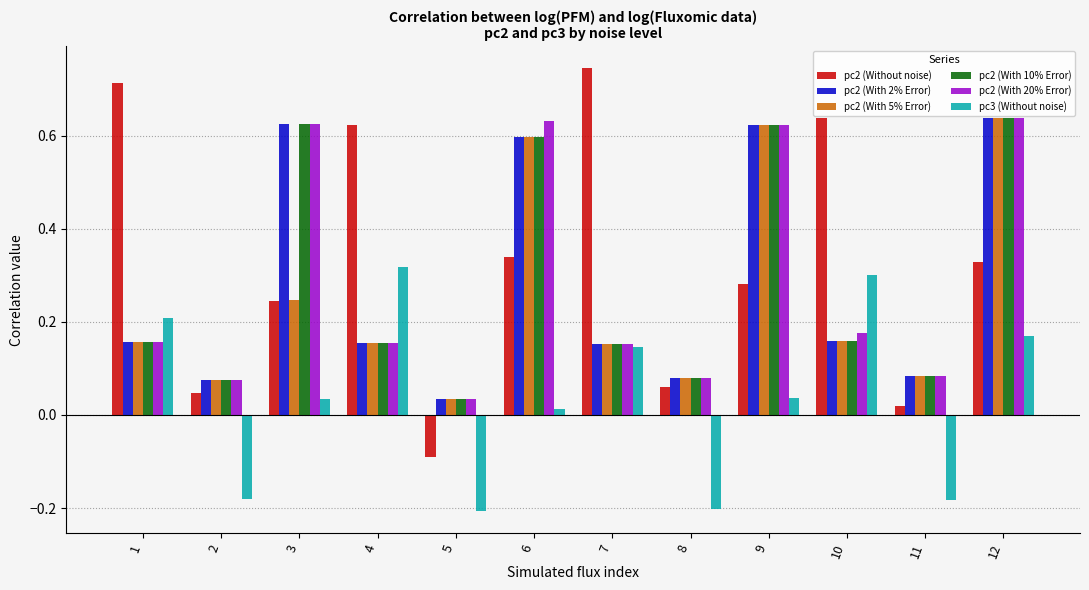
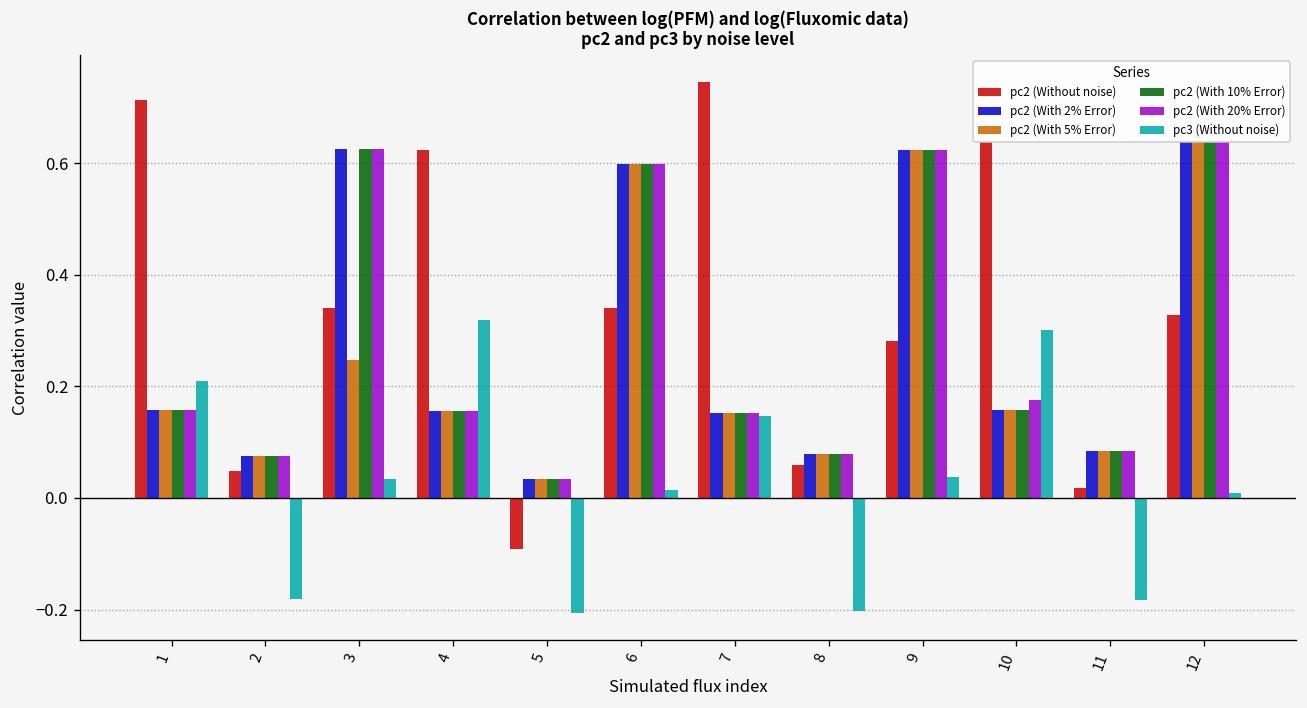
pc2 (Without noise), 3: 0.25 -> 0.34
pc2 (With 20% Error), 6: 0.63 -> 0.60
pc3 (Without noise), 12: 0.17 -> 0.01
